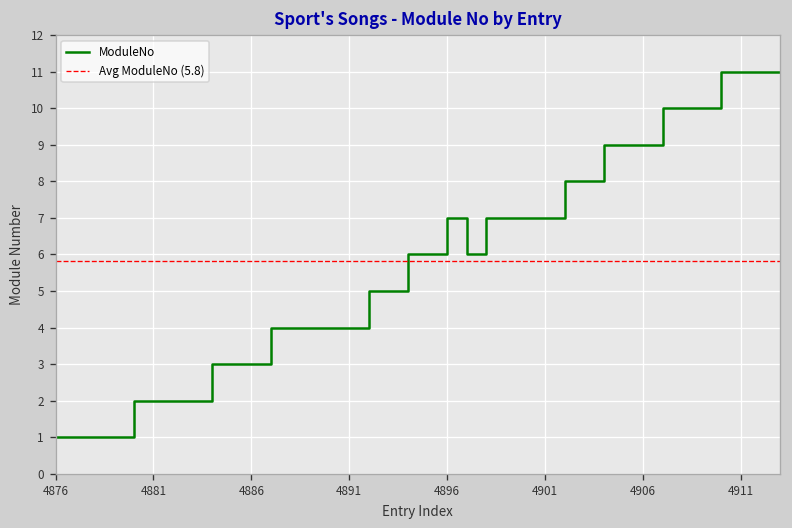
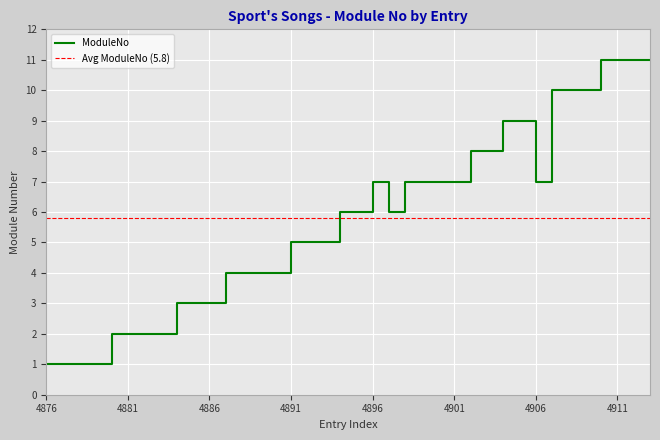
4891: 4 -> 5
4906: 9 -> 7
